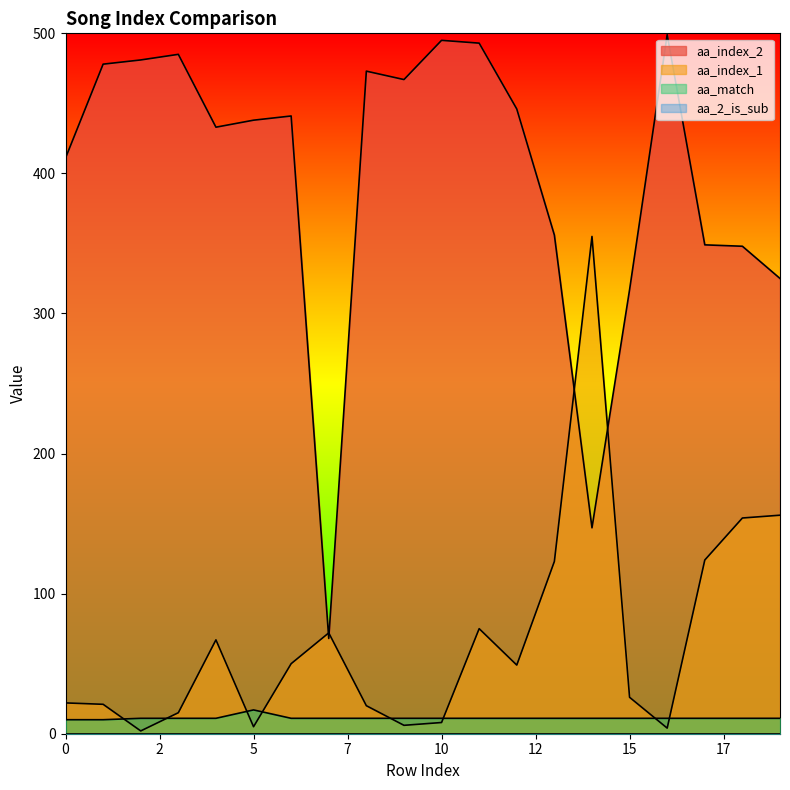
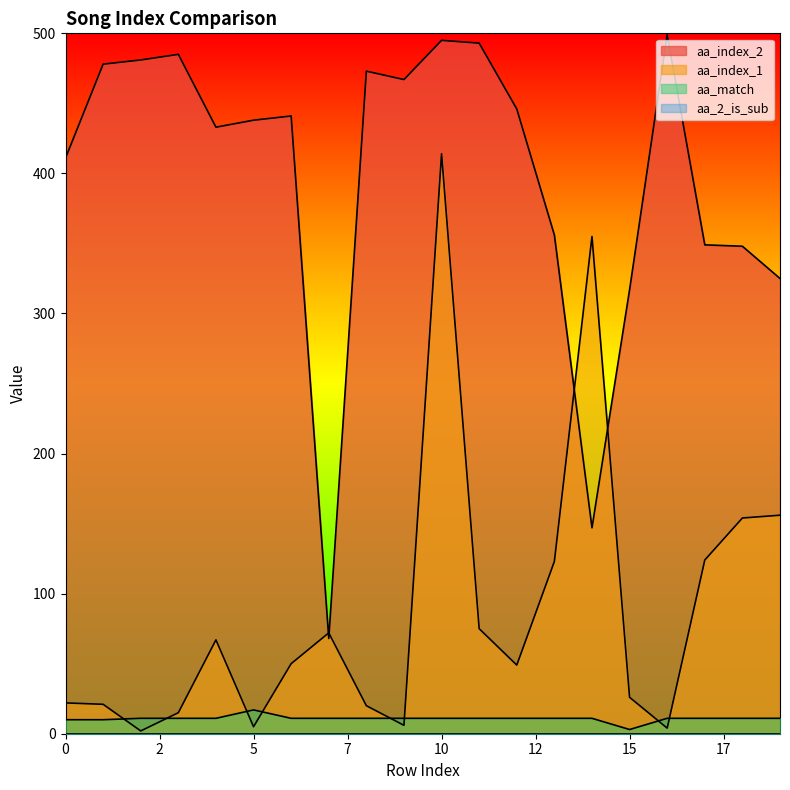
aa_index_1, 10: 8 -> 414
aa_match, 15: 11 -> 3
